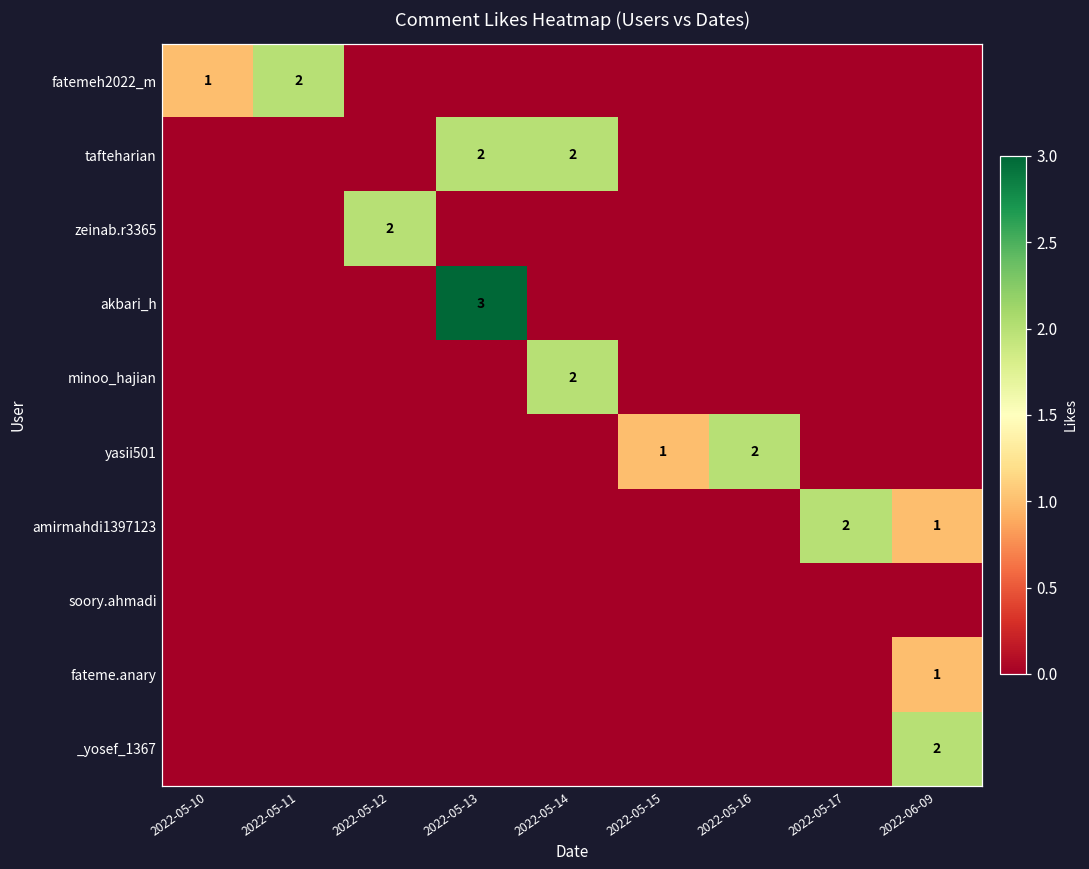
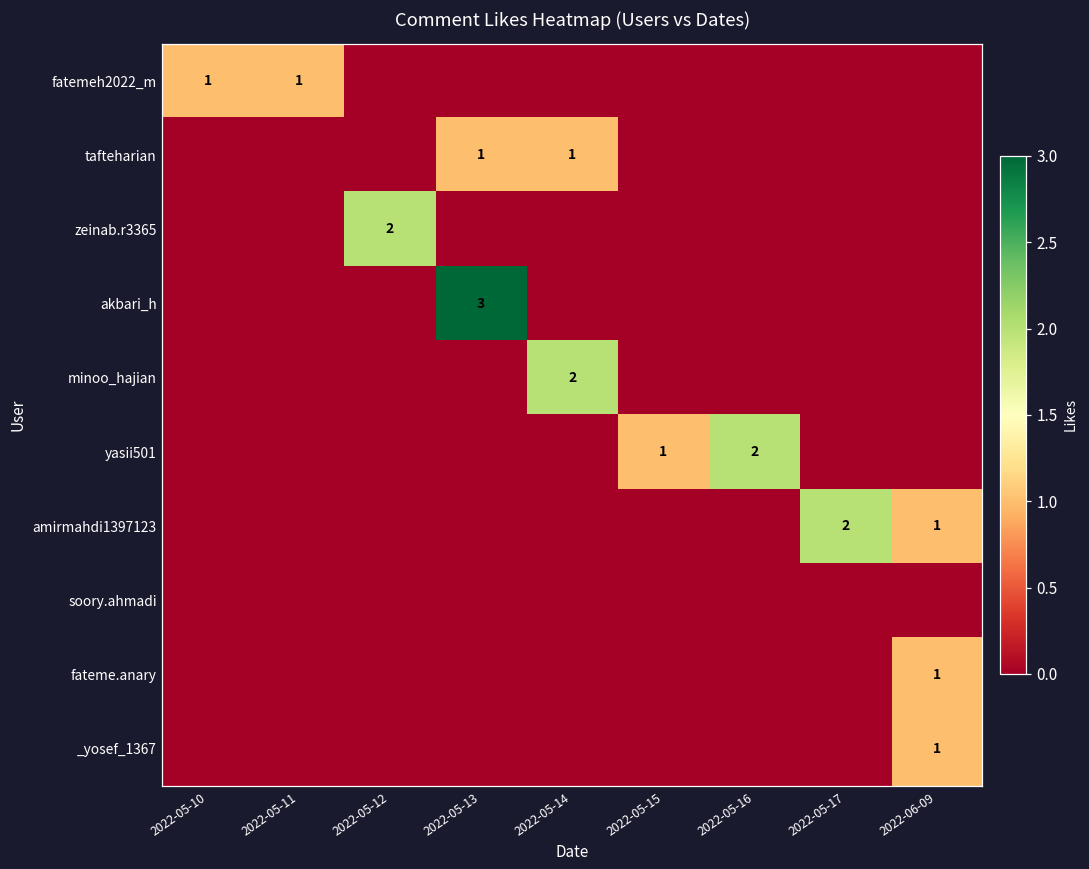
fatemeh2022_m, 2022-05-11: 2 -> 1
tafteharian, 2022-05-13: 2 -> 1
tafteharian, 2022-05-14: 2 -> 1
_yosef_1367, 2022-06-09: 2 -> 1
